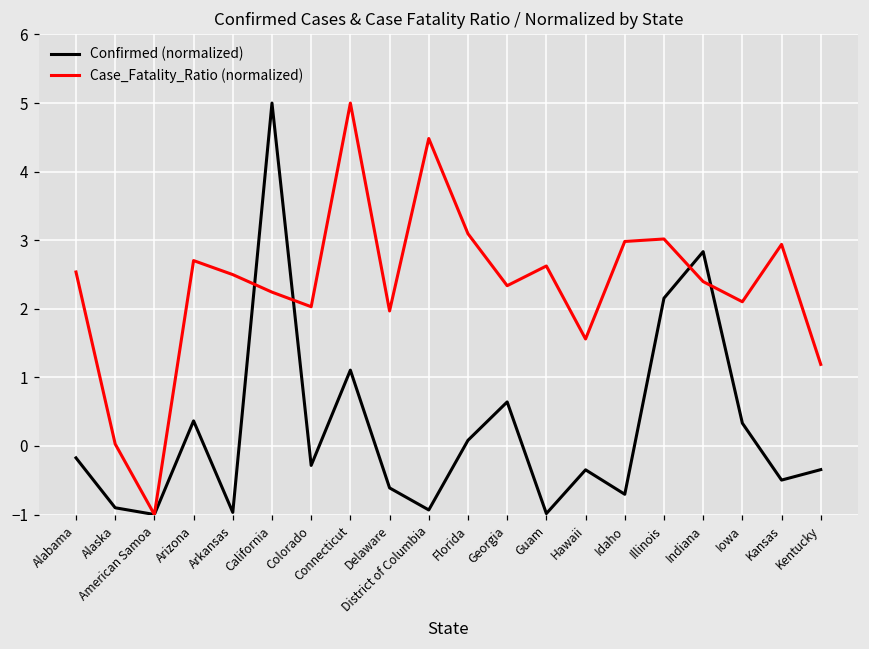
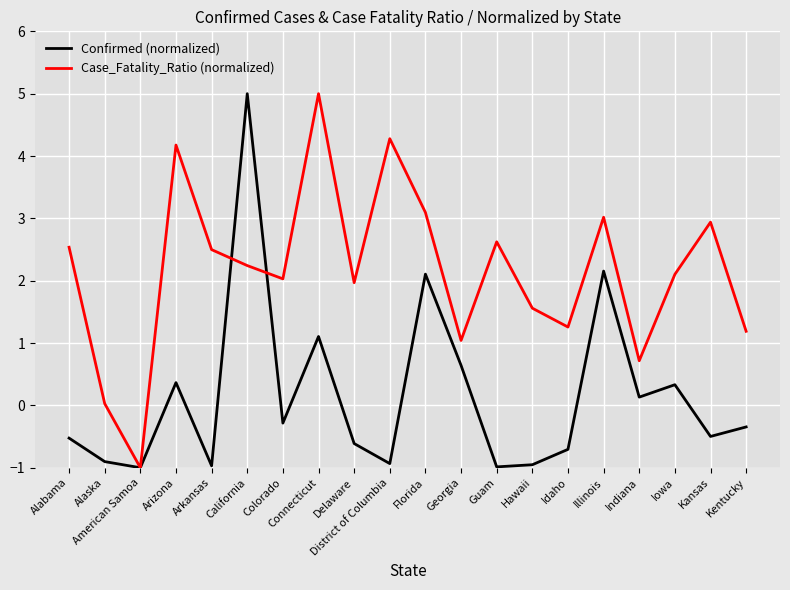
Confirmed (normalized), Alabama: -0.2 -> -0.5
Case_Fatality_Ratio (normalized), Arizona: 2.7 -> 4.2
Case_Fatality_Ratio (normalized), District of Columbia: 4.5 -> 4.3
Confirmed (normalized), Florida: 0.1 -> 2.1
Case_Fatality_Ratio (normalized), Georgia: 2.3 -> 1.0
Confirmed (normalized), Hawaii: -0.3 -> -1.0
Case_Fatality_Ratio (normalized), Idaho: 3.0 -> 1.3
Confirmed (normalized), Indiana: 2.8 -> 0.1
Case_Fatality_Ratio (normalized), Indiana: 2.4 -> 0.7
